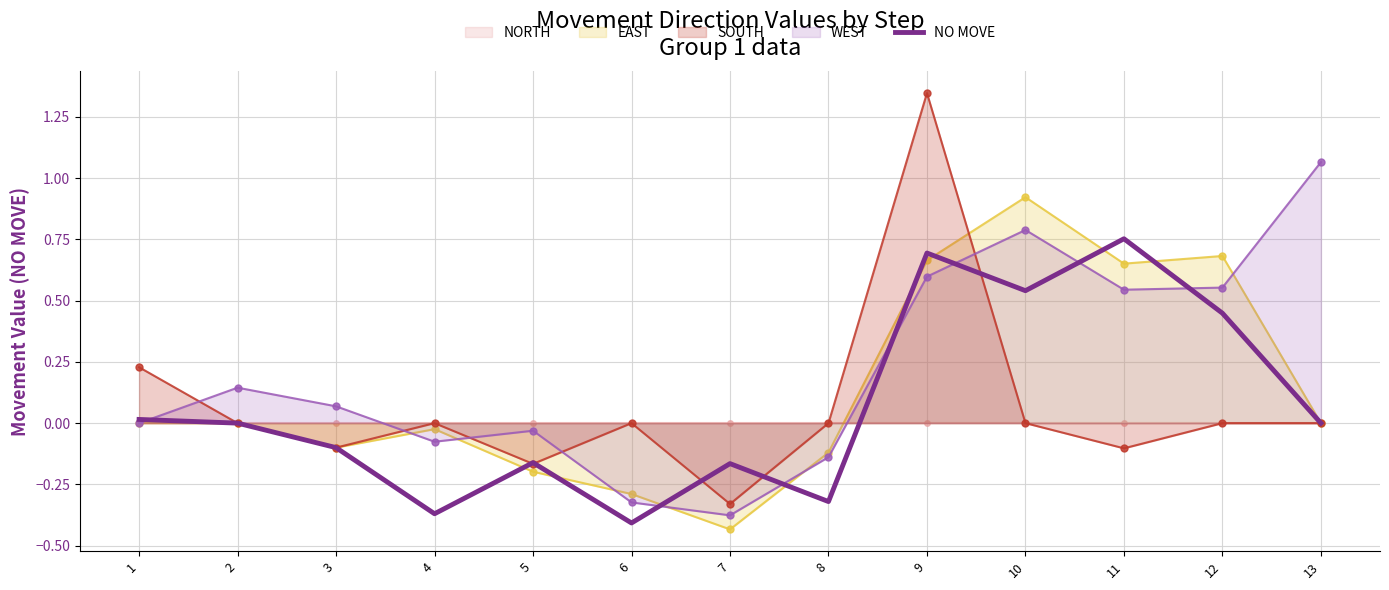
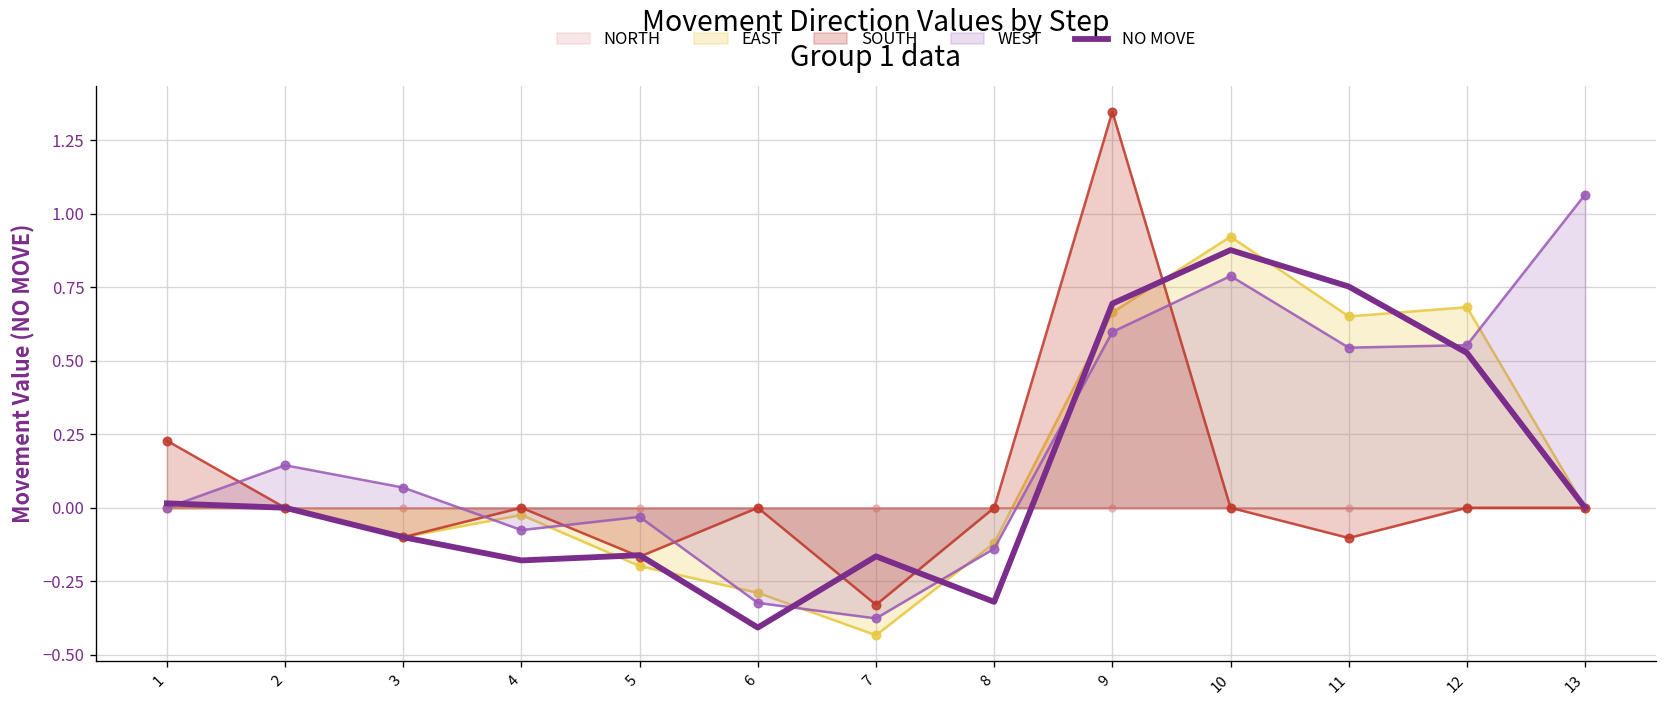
NO MOVE, 4: -0.37 -> -0.18
NO MOVE, 10: 0.54 -> 0.88
NO MOVE, 12: 0.45 -> 0.53
